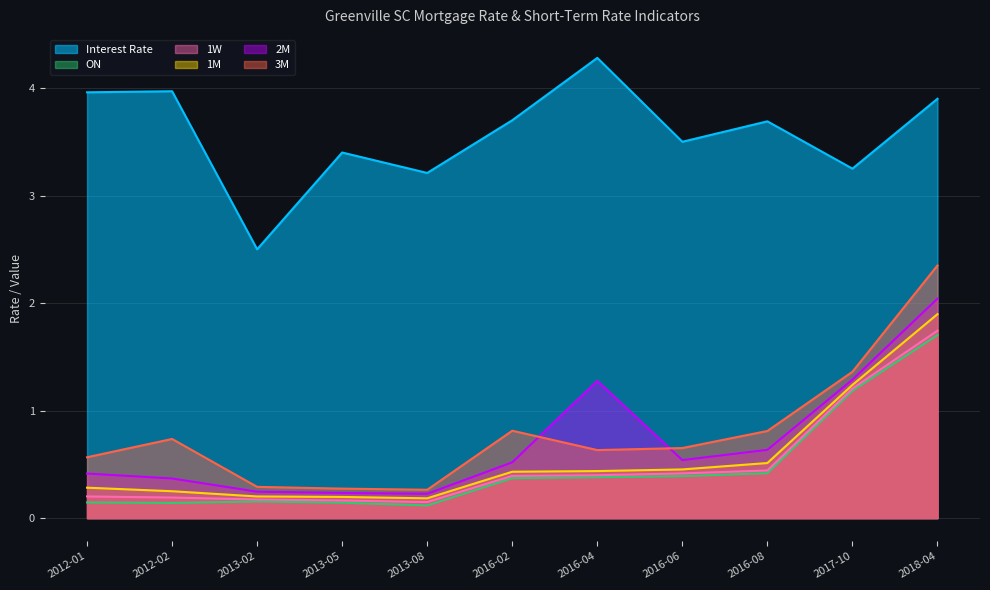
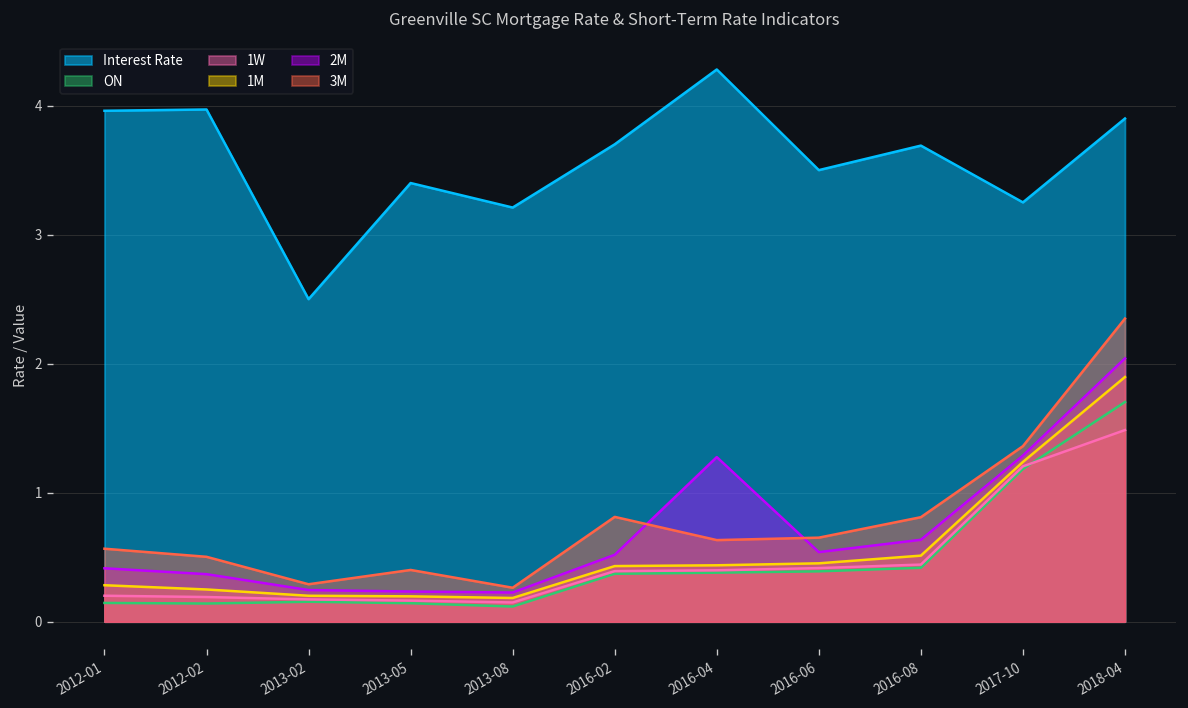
3M, 2012-02: 0.74 -> 0.50
3M, 2013-05: 0.27 -> 0.40
1W, 2018-04: 1.74 -> 1.49
